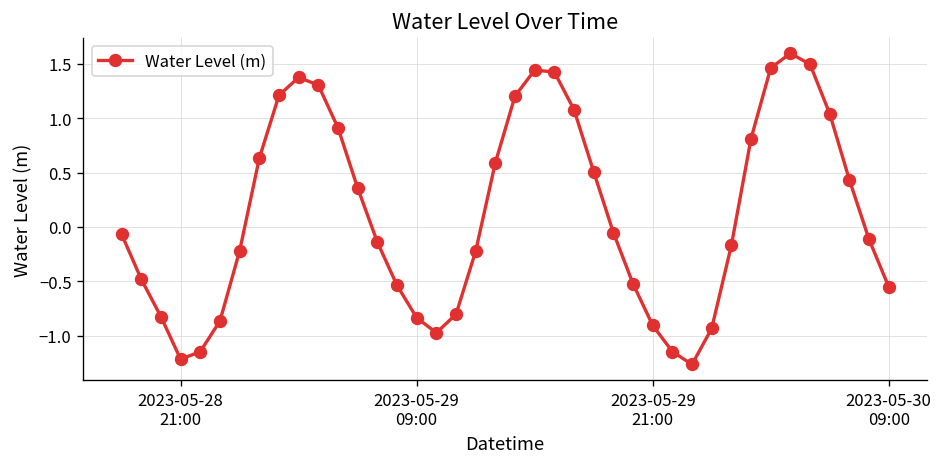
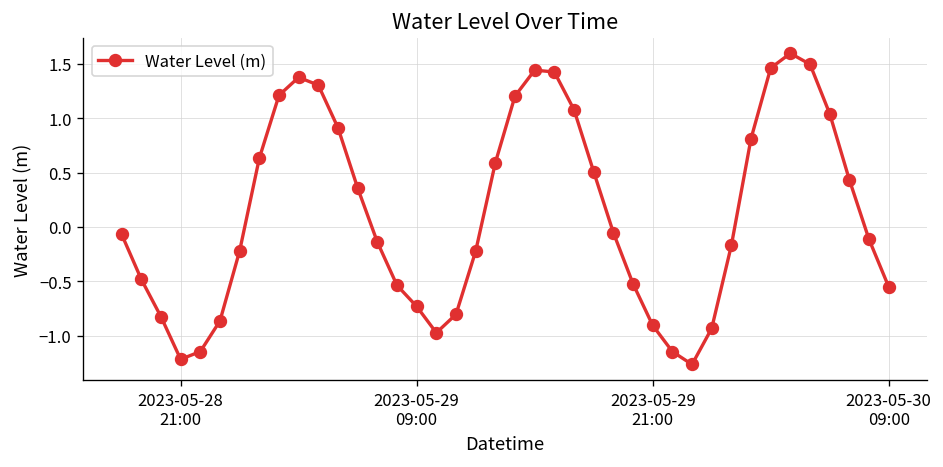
2023-05-29 09:00: -0.8 -> -0.7
